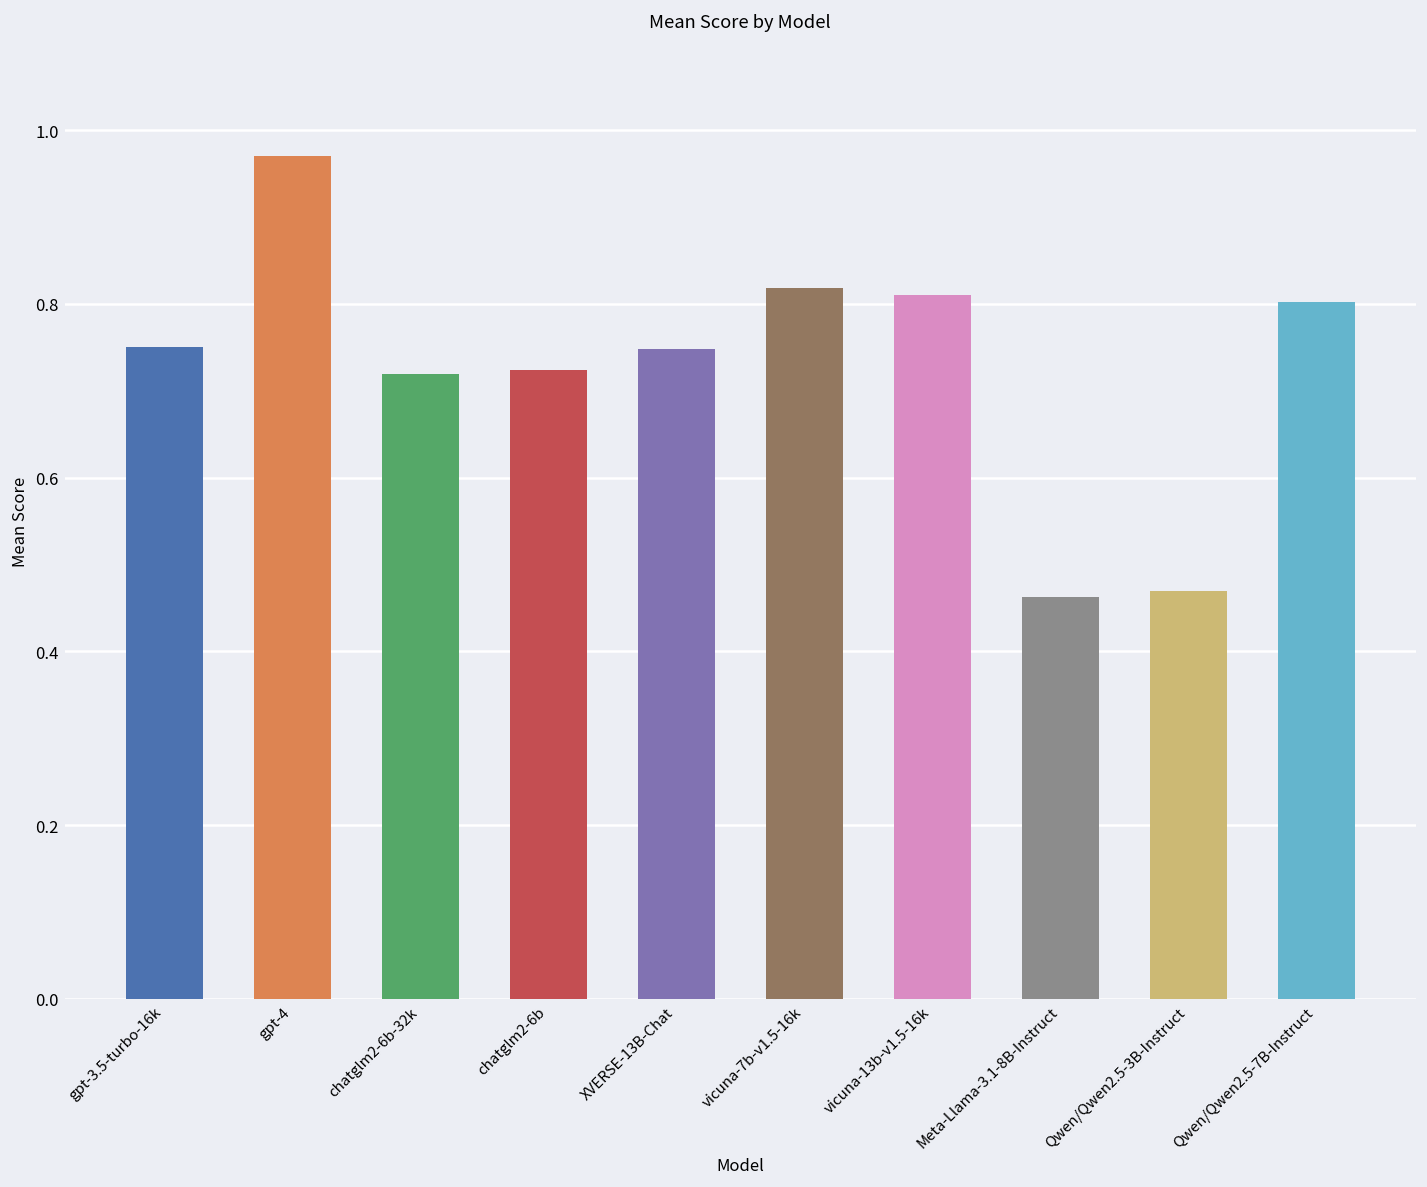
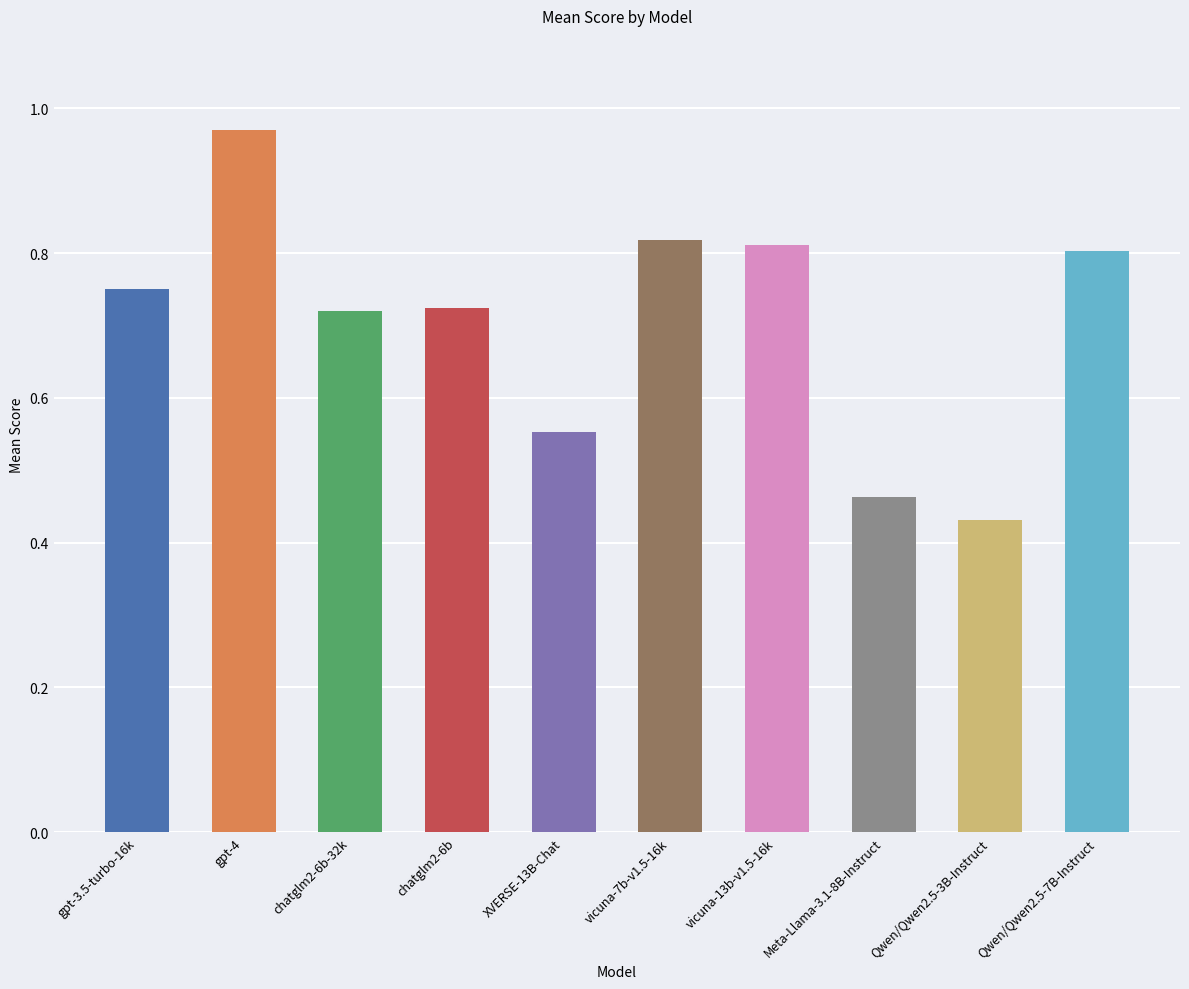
XVERSE-13B-Chat: 0.75 -> 0.55
Qwen/Qwen2.5-3B-Instruct: 0.47 -> 0.43
